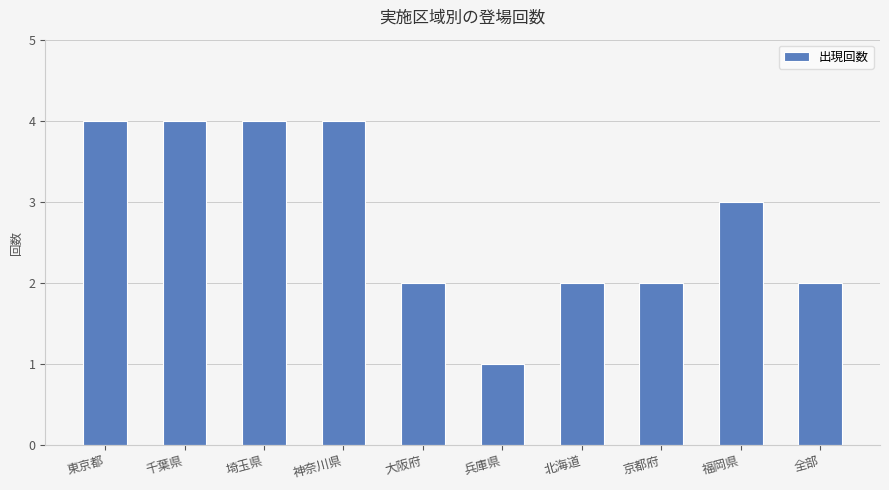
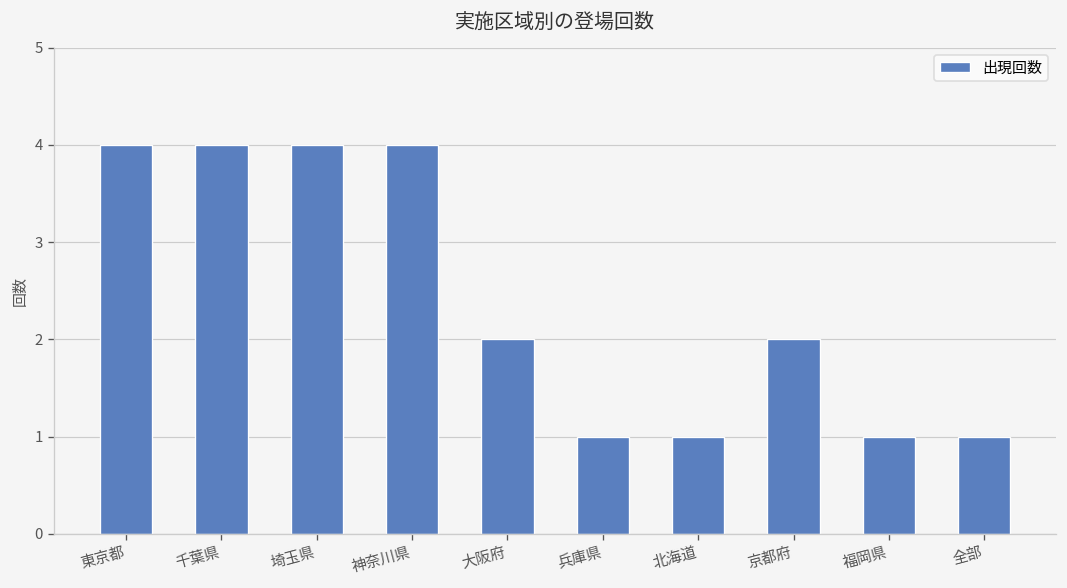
北海道: 2 -> 1
福岡県: 3 -> 1
全部: 2 -> 1
